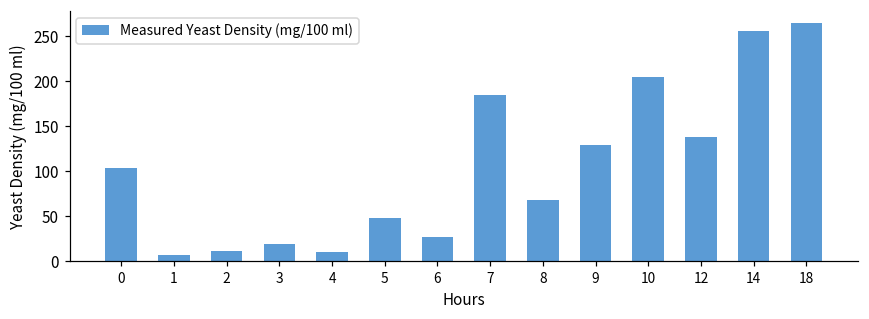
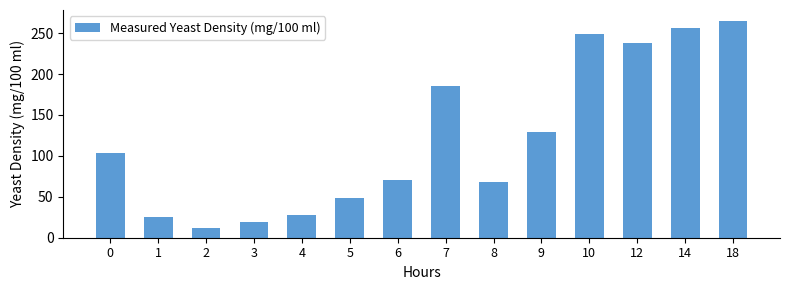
1: 10 -> 30
4: 10 -> 30
6: 30 -> 70
10: 210 -> 250
12: 140 -> 240
